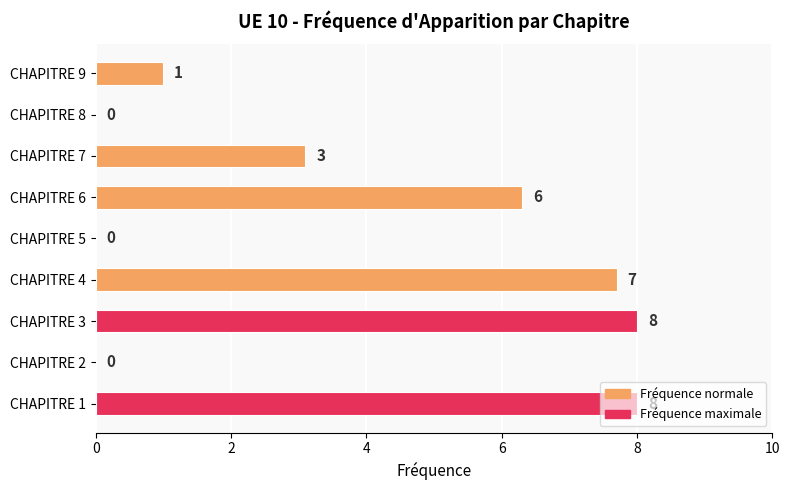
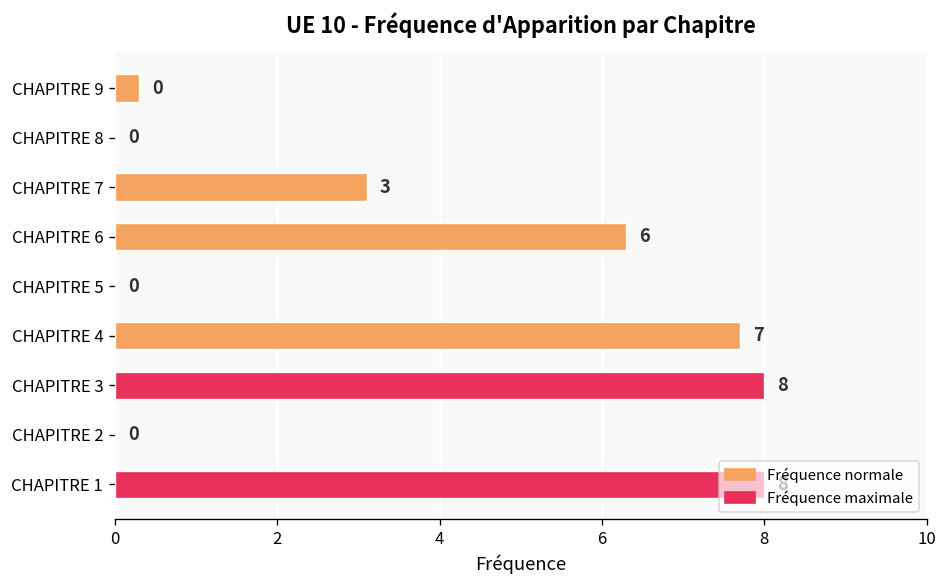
CHAPITRE 9: 1 -> 0
